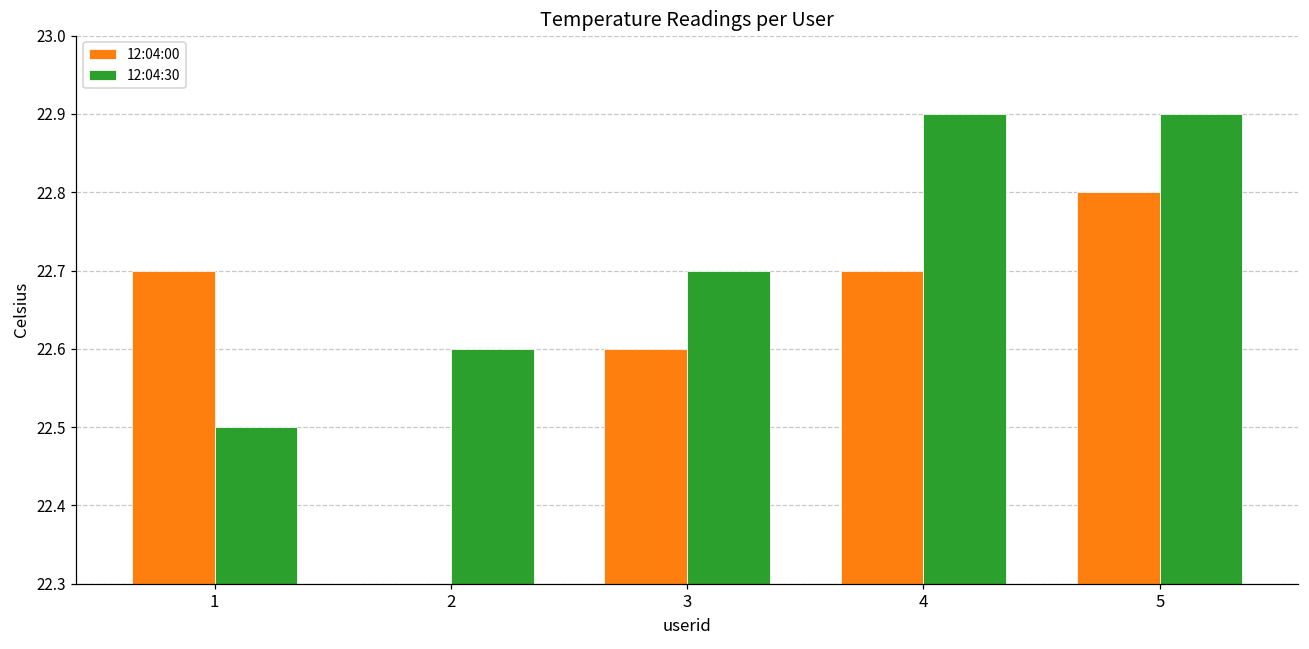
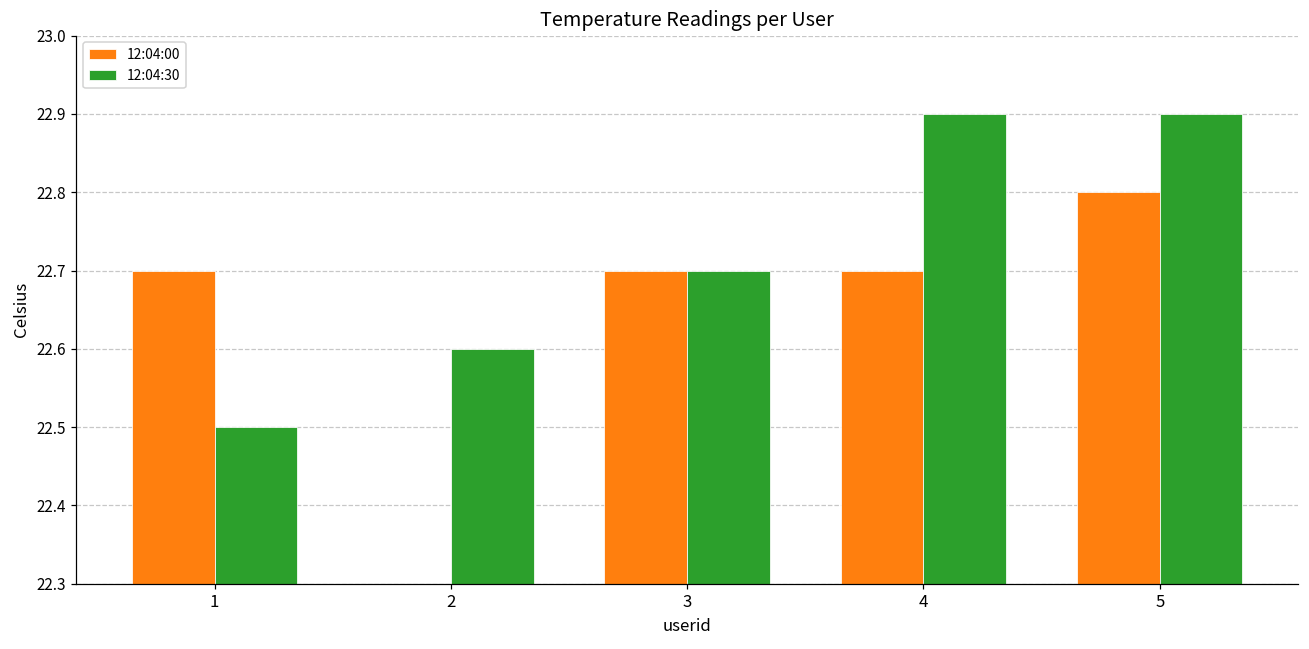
12:04:00, 3: 22.6 -> 22.7
